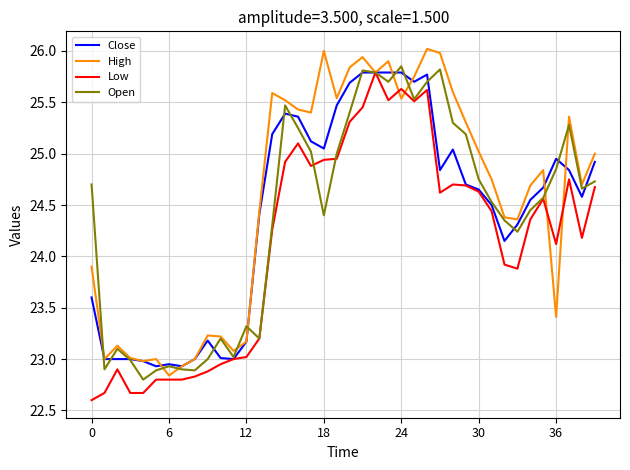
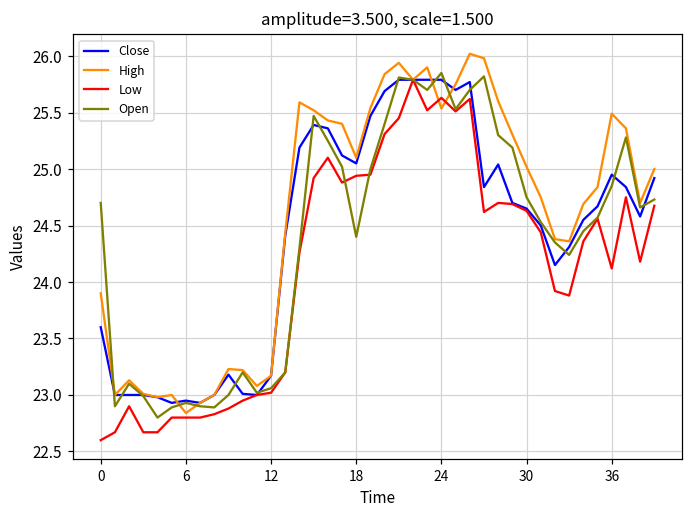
Open, 12: 23.32 -> 23.06
High, 18: 26.0 -> 25.1
High, 36: 23.41 -> 25.49
